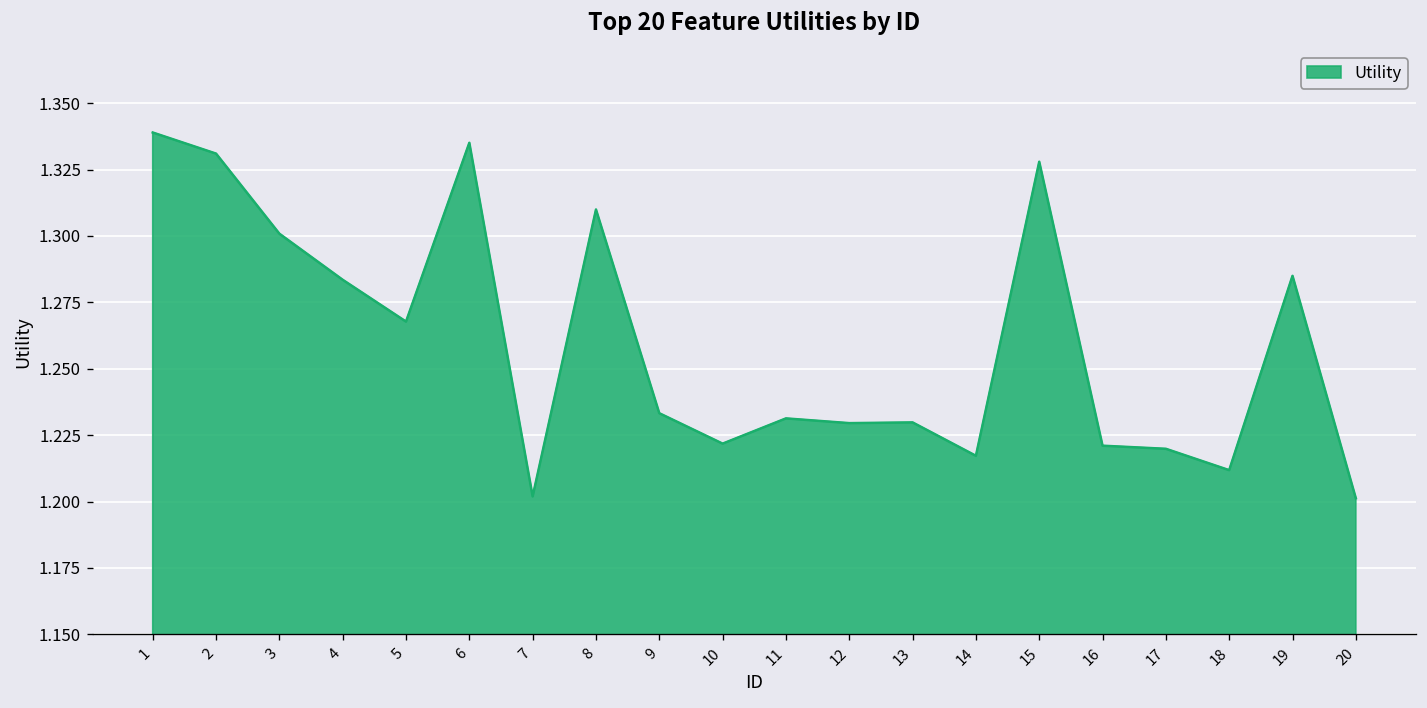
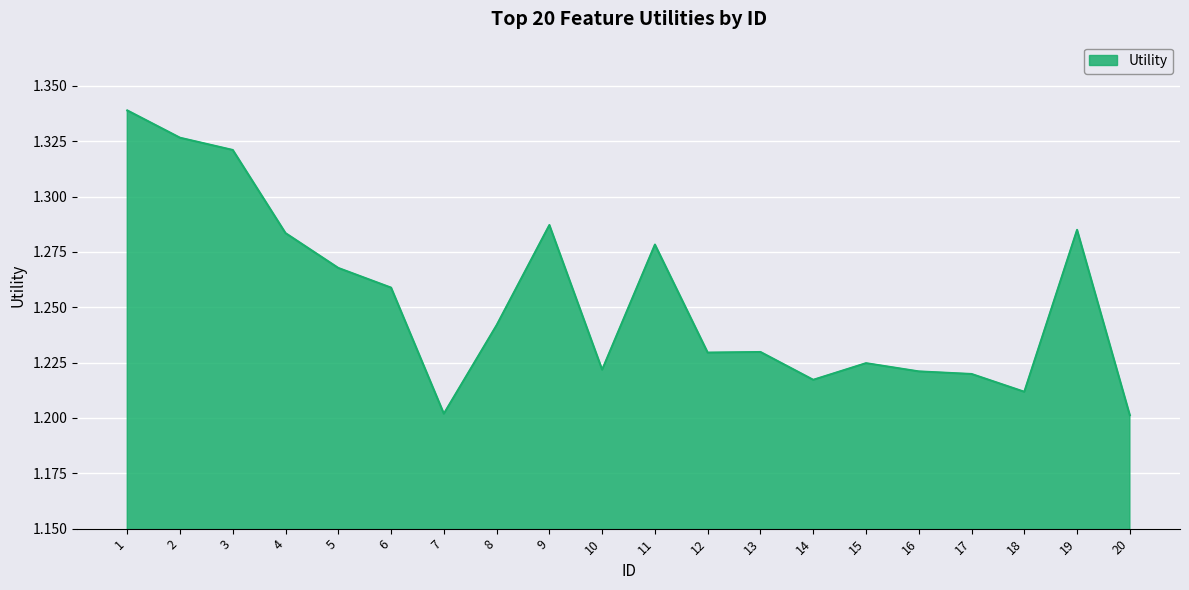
2: 1.331 -> 1.327
3: 1.301 -> 1.321
6: 1.335 -> 1.259
8: 1.310 -> 1.242
9: 1.233 -> 1.287
11: 1.231 -> 1.278
15: 1.328 -> 1.225
